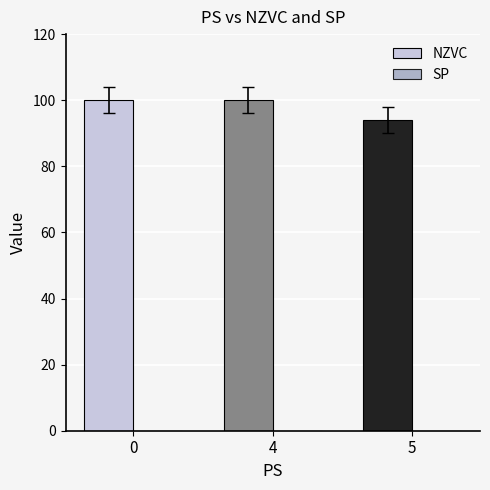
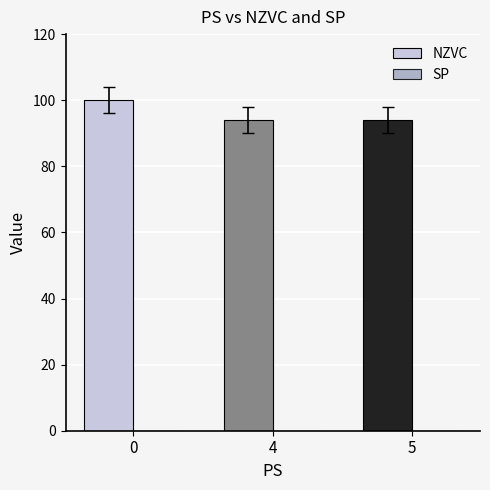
NZVC, 4: 100 -> 94
